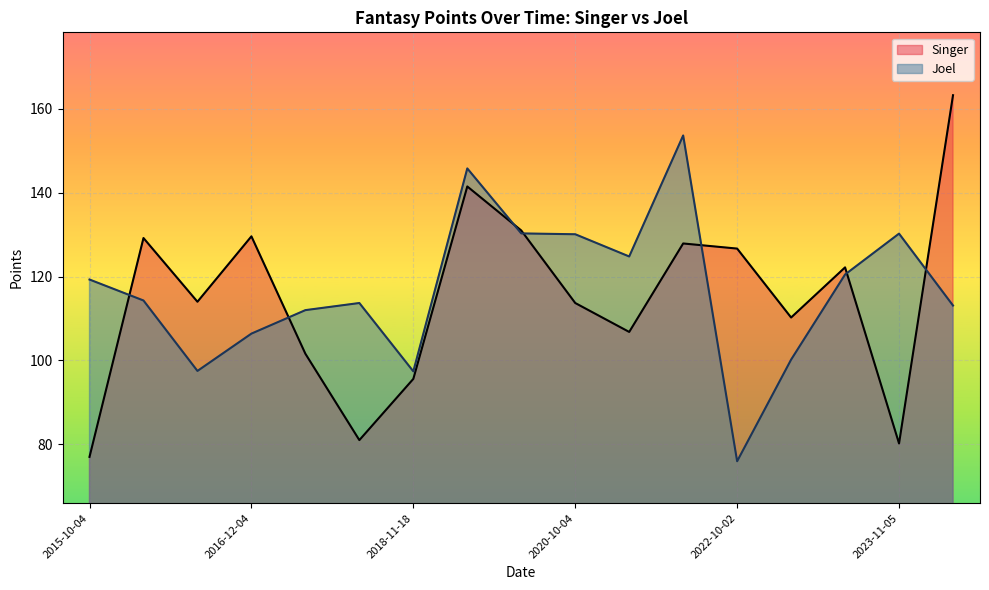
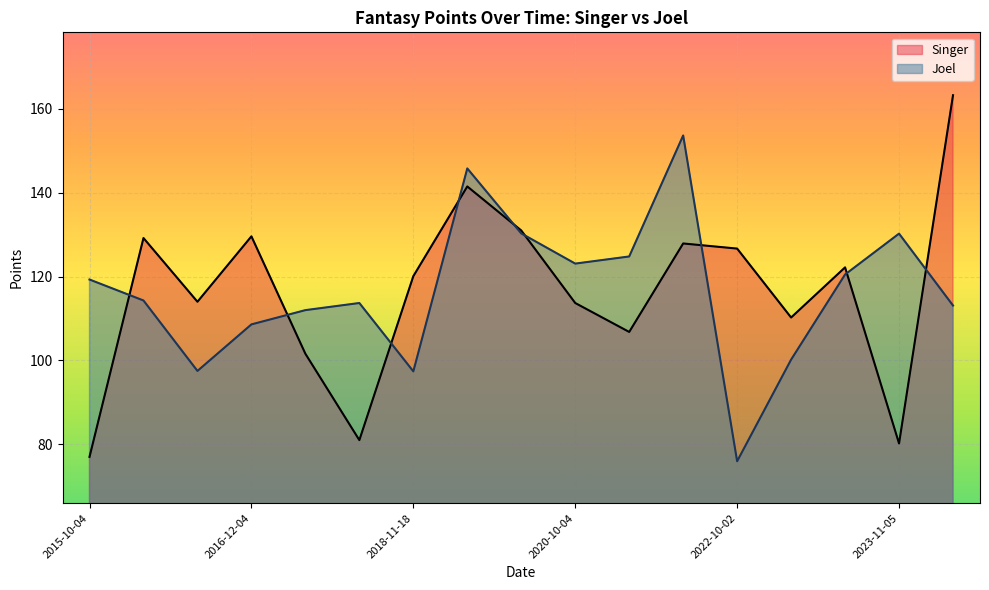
Joel, 2016-12-04: 106 -> 109
Singer, 2018-11-18: 96 -> 120
Joel, 2020-10-04: 130 -> 123
